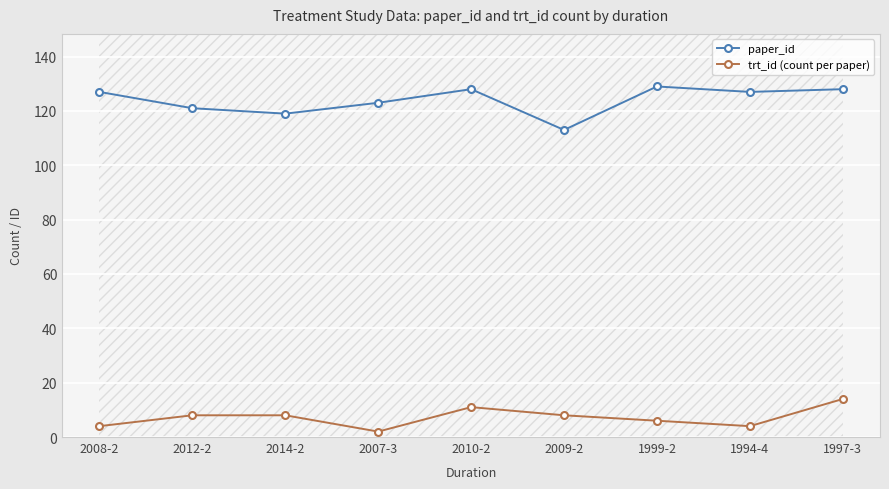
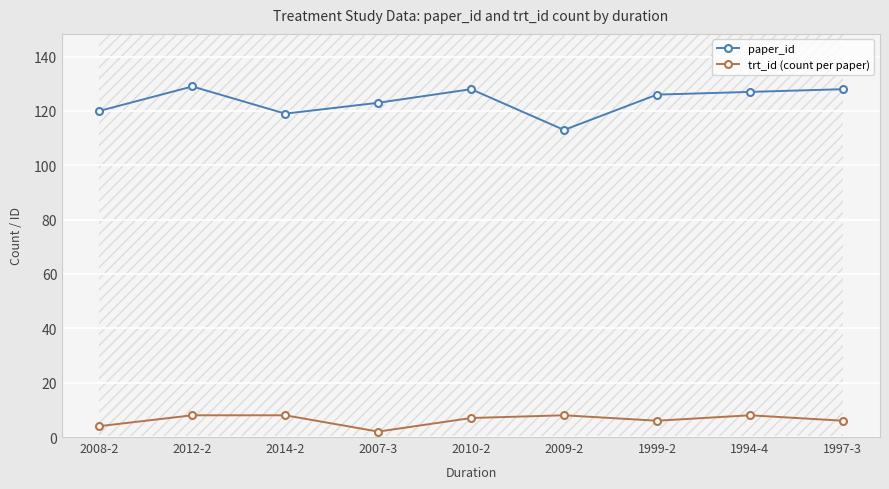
paper_id, 2008-2: 127 -> 120
paper_id, 2012-2: 121 -> 129
trt_id (count per paper), 2010-2: 11 -> 7
paper_id, 1999-2: 129 -> 126
trt_id (count per paper), 1994-4: 4 -> 8
trt_id (count per paper), 1997-3: 14 -> 6
